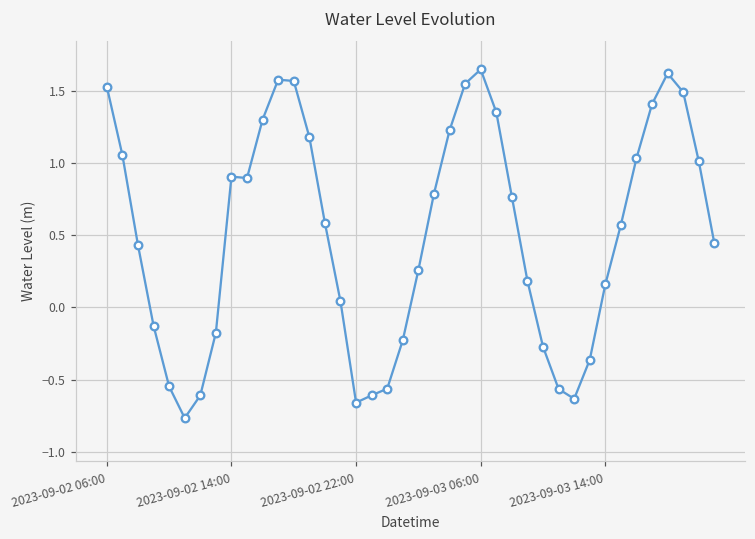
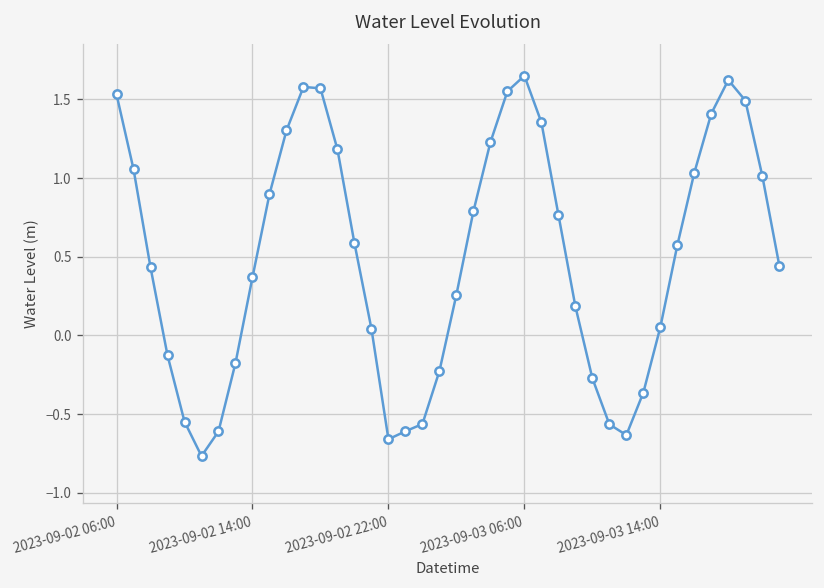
2023-09-02 14:00: 0.91 -> 0.37
2023-09-03 14:00: 0.16 -> 0.05
